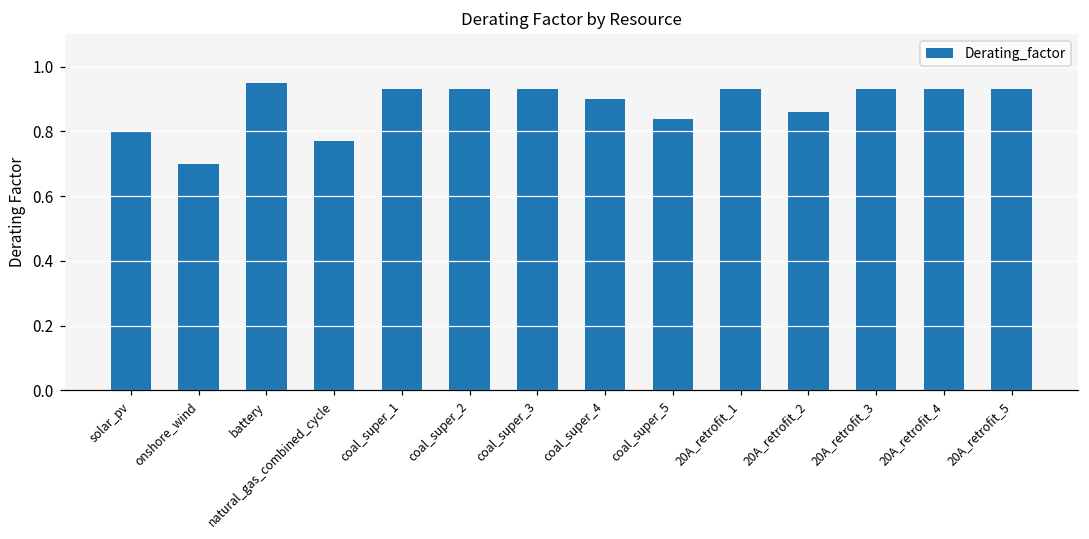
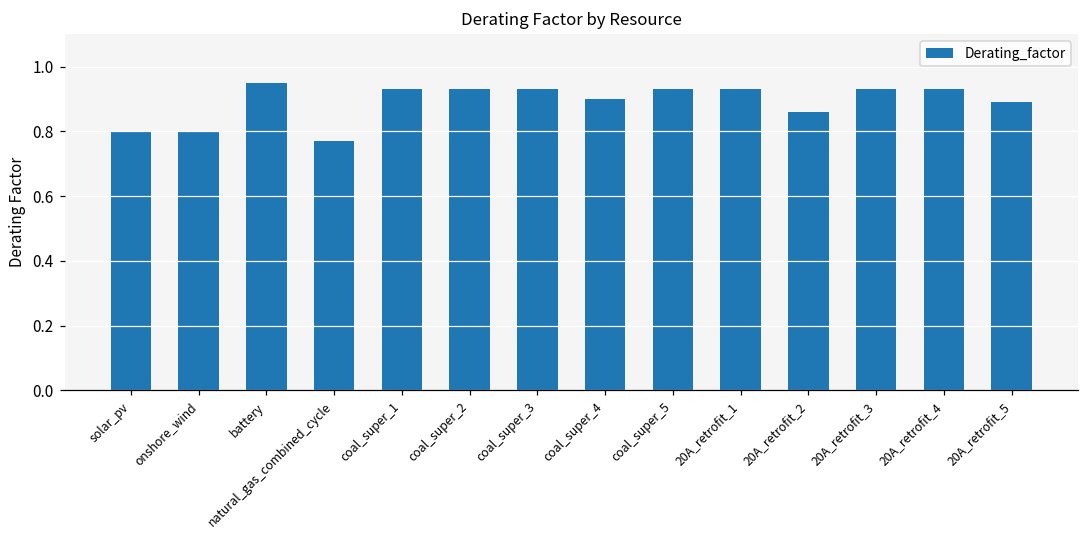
onshore_wind: 0.7 -> 0.8
coal_super_5: 0.84 -> 0.93
20A_retrofit_5: 0.93 -> 0.89
